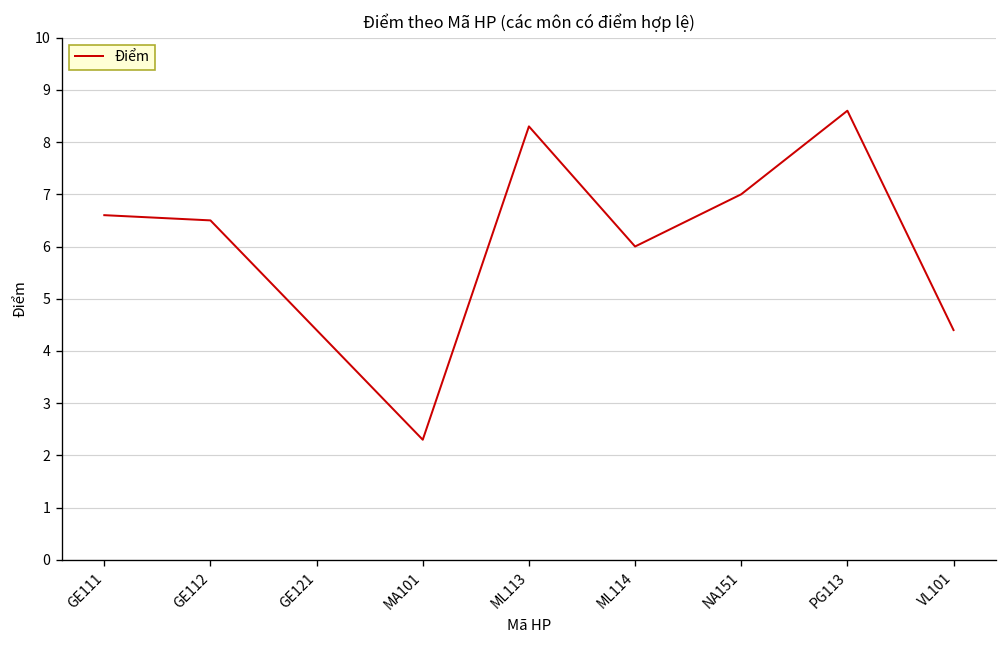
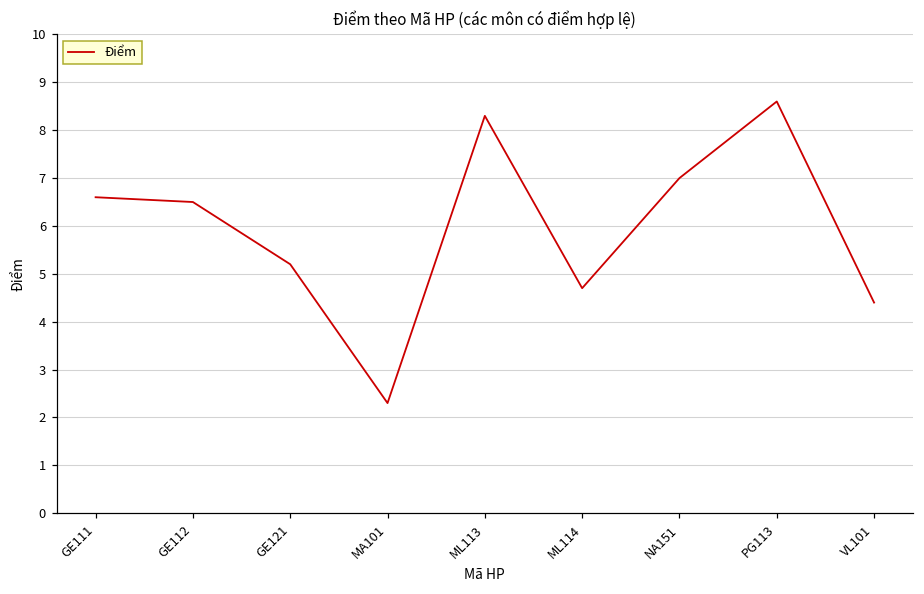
GE121: 4.4 -> 5.2
ML114: 6.0 -> 4.7
